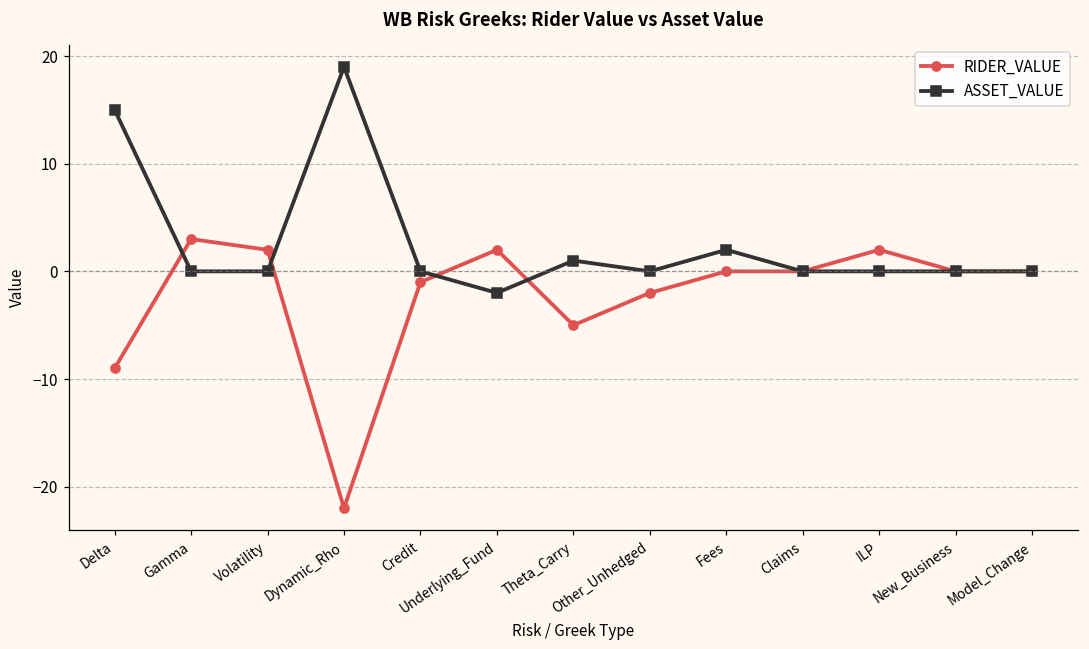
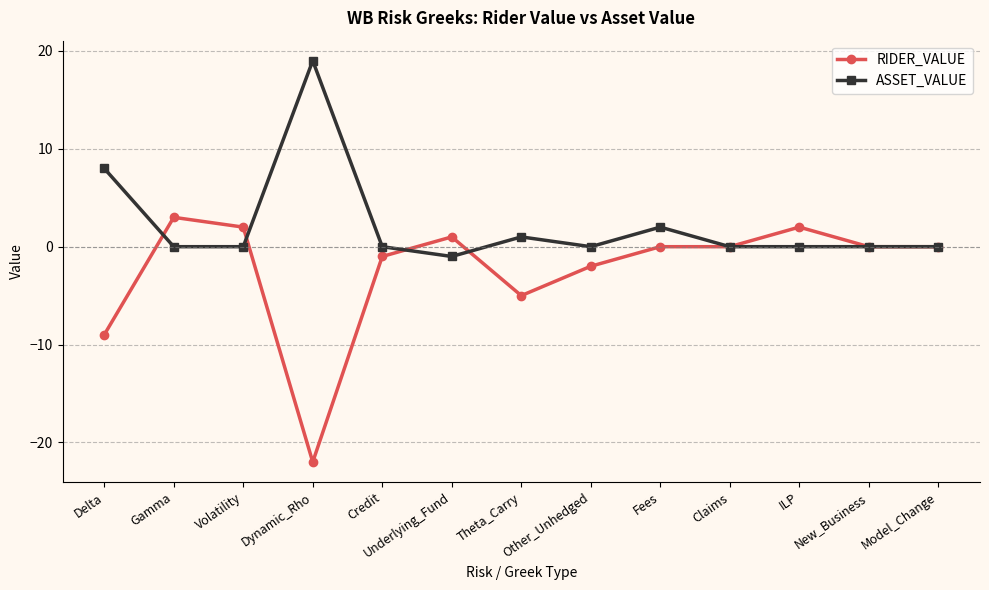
ASSET_VALUE, Delta: 15 -> 8
RIDER_VALUE, Underlying_Fund: 2 -> 1
ASSET_VALUE, Underlying_Fund: -2 -> -1
